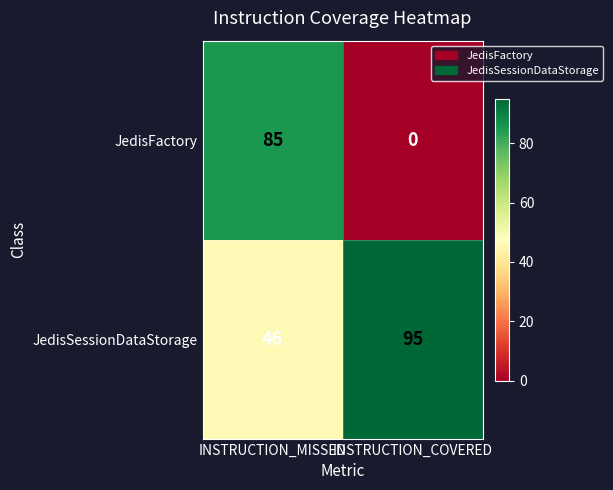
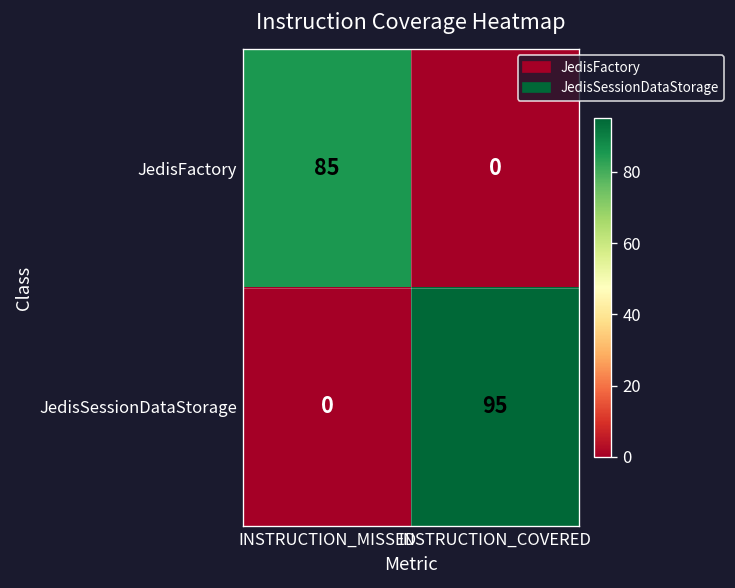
JedisSessionDataStorage, INSTRUCTION_MISSED: 46 -> 0
